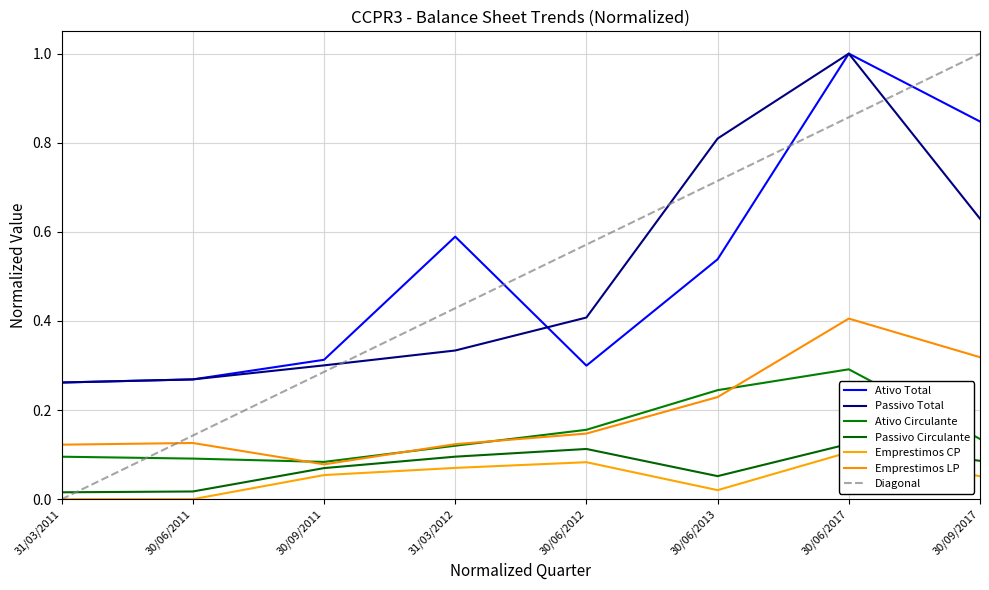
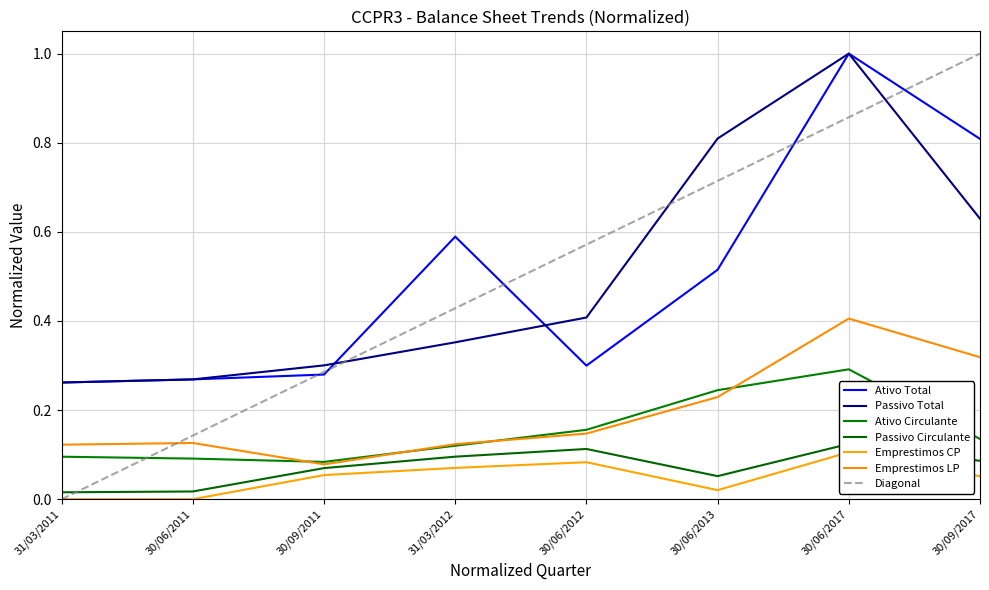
Ativo Total, 30/09/2011: 0.31 -> 0.28
Passivo Total, 31/03/2012: 0.33 -> 0.35
Ativo Total, 30/06/2013: 0.54 -> 0.51
Ativo Total, 30/09/2017: 0.85 -> 0.81
